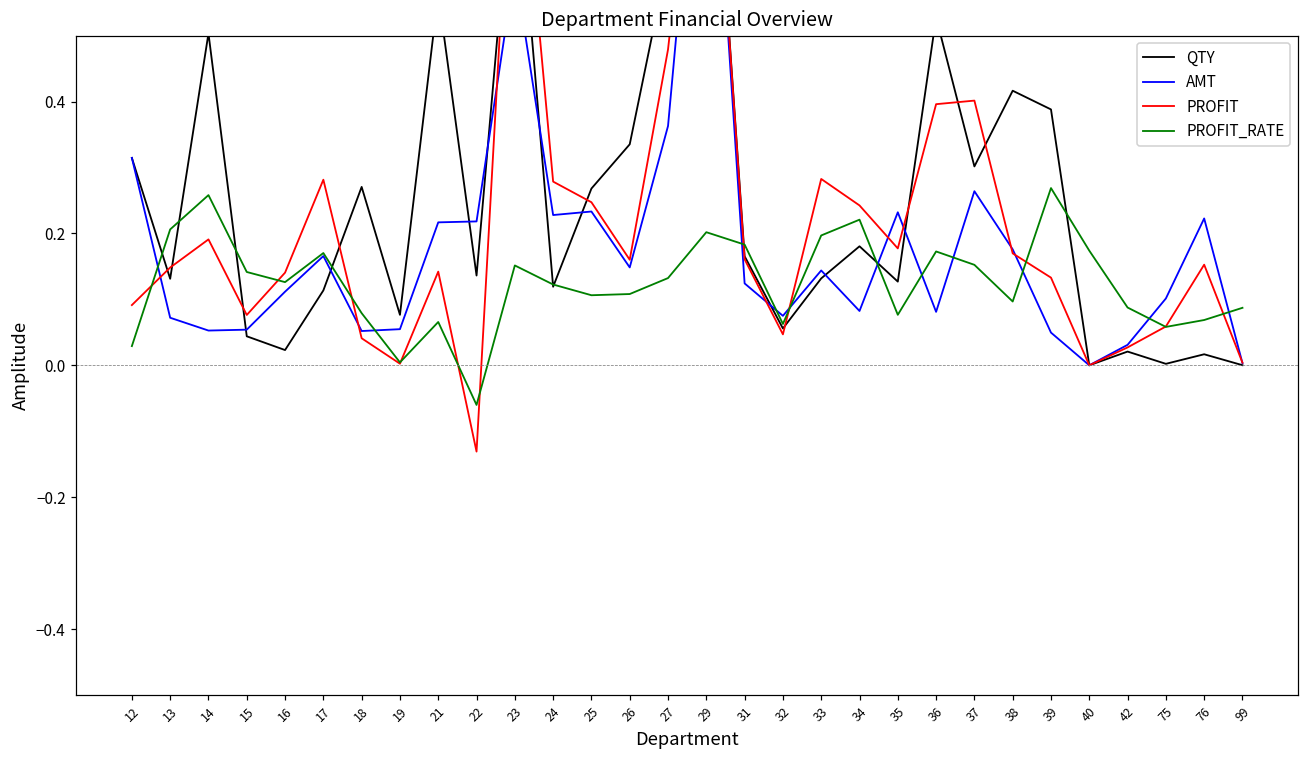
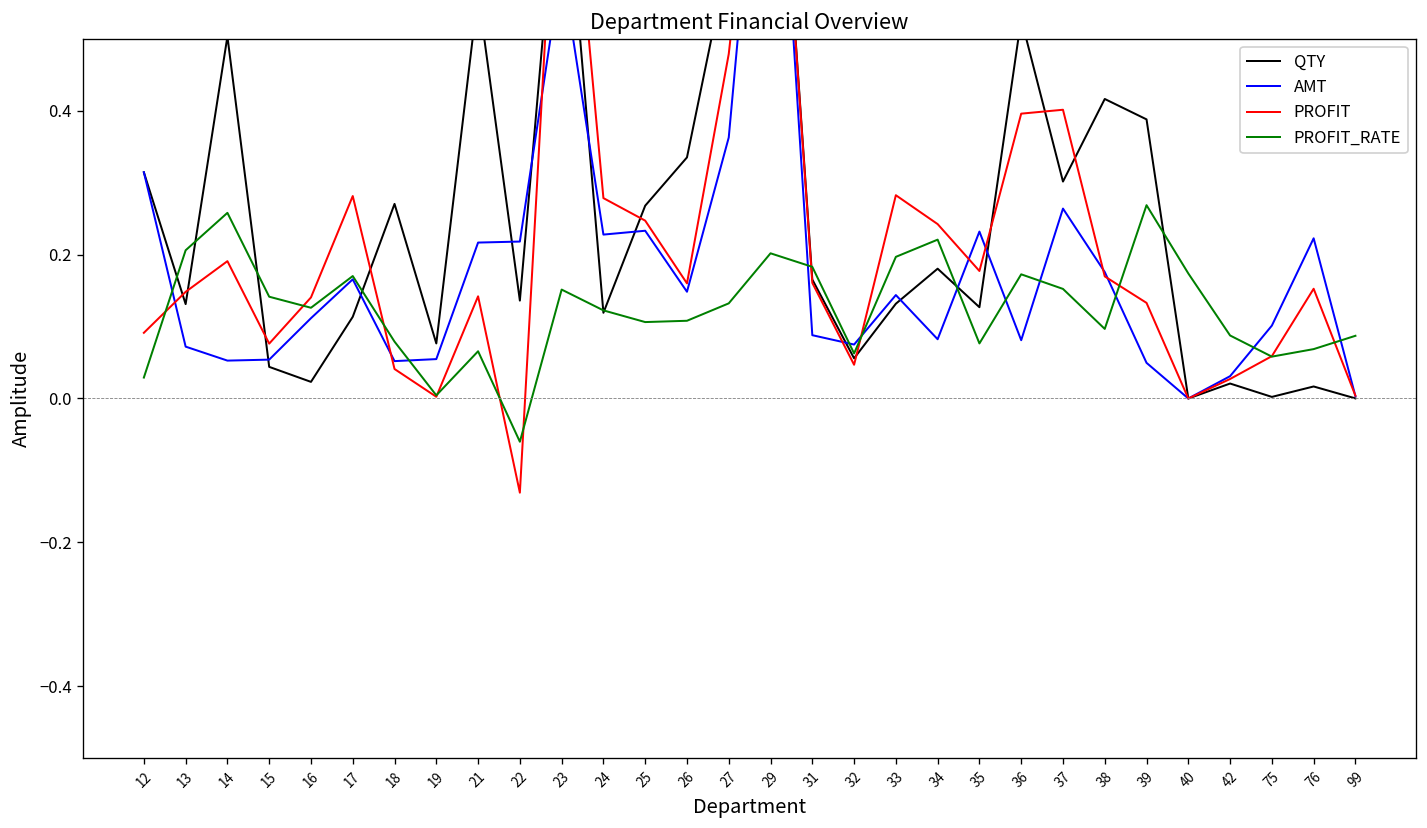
AMT, 31: 0.12 -> 0.09
